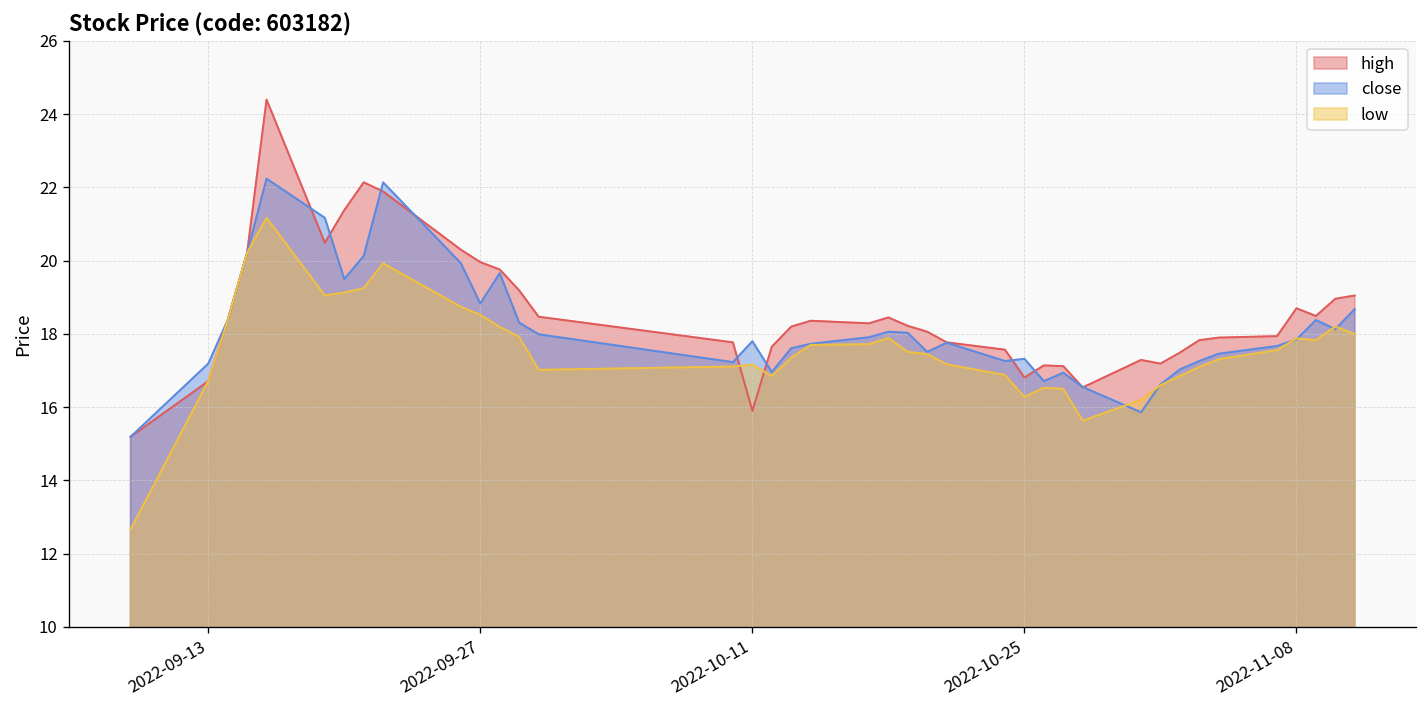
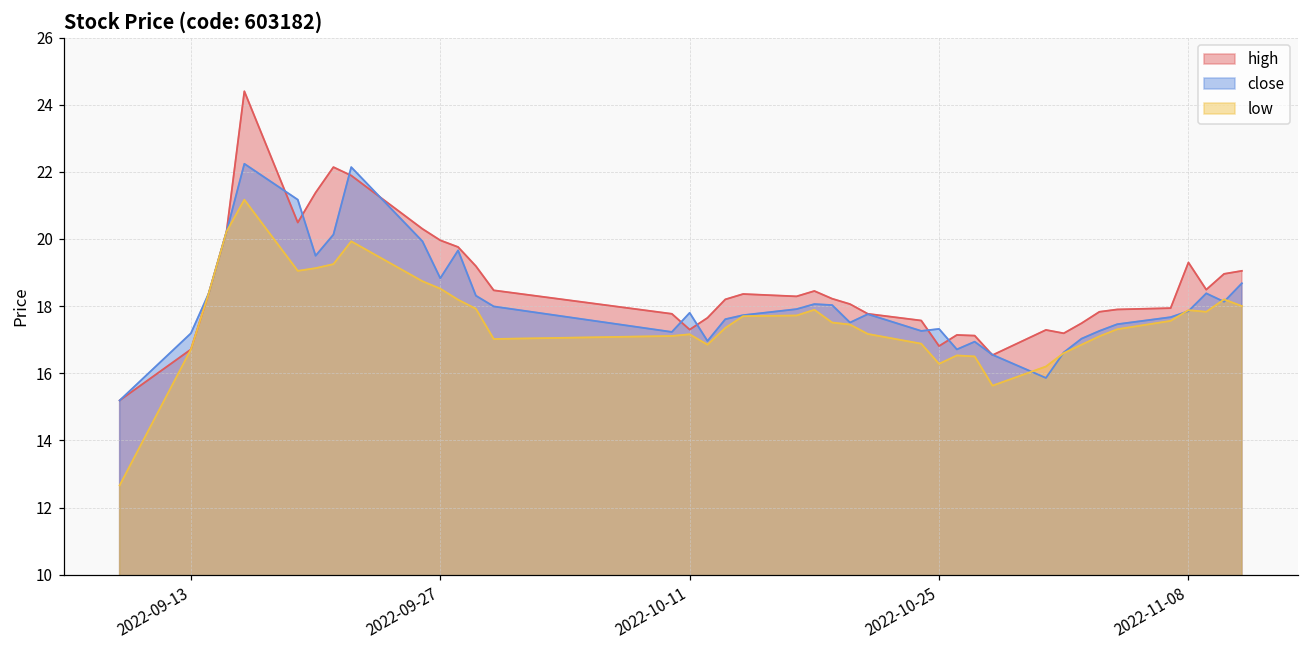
high, 2022-10-11: 15.9 -> 17.3
high, 2022-11-08: 18.7 -> 19.3
